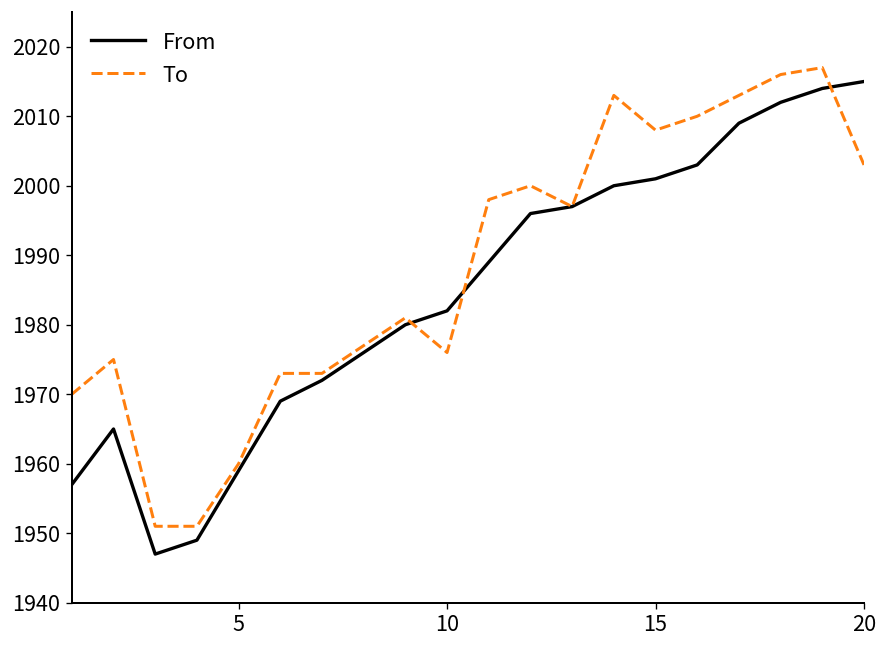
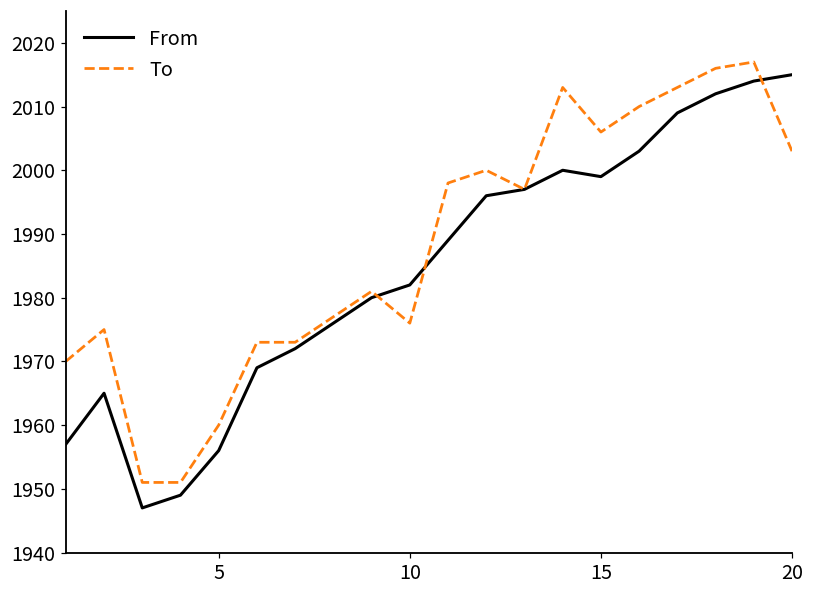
From, 5: 1959 -> 1956
From, 15: 2001 -> 1999
To, 15: 2008 -> 2006
